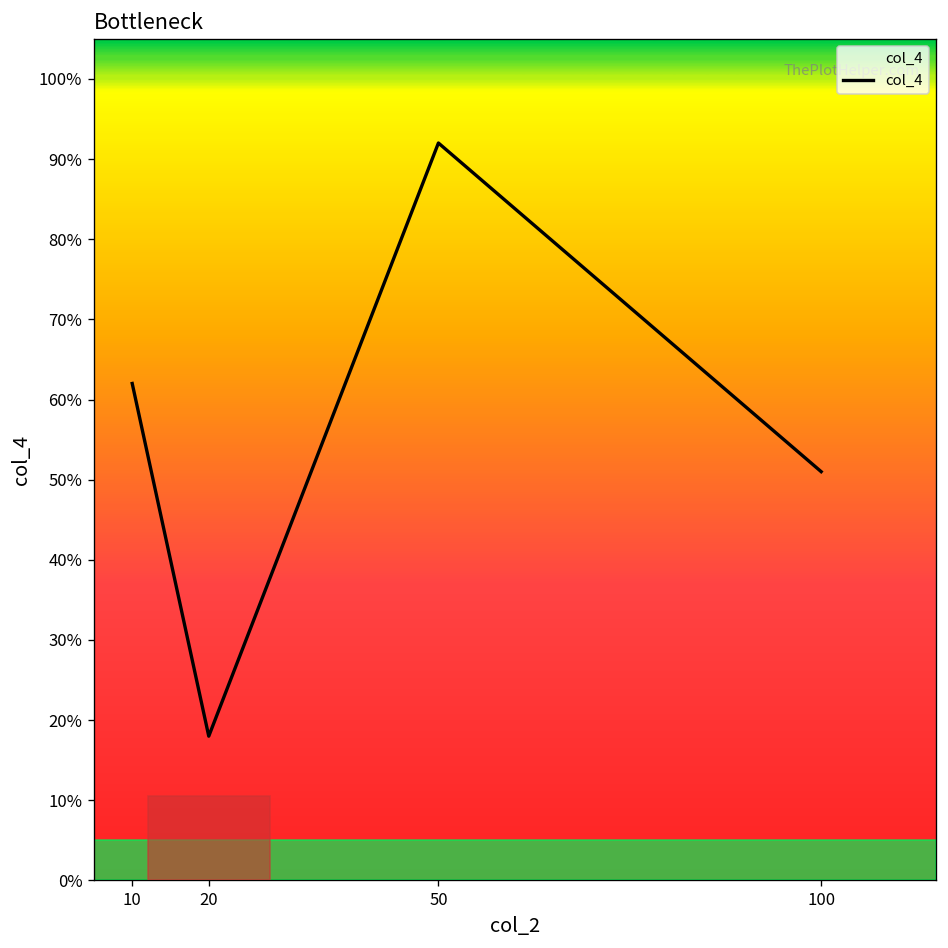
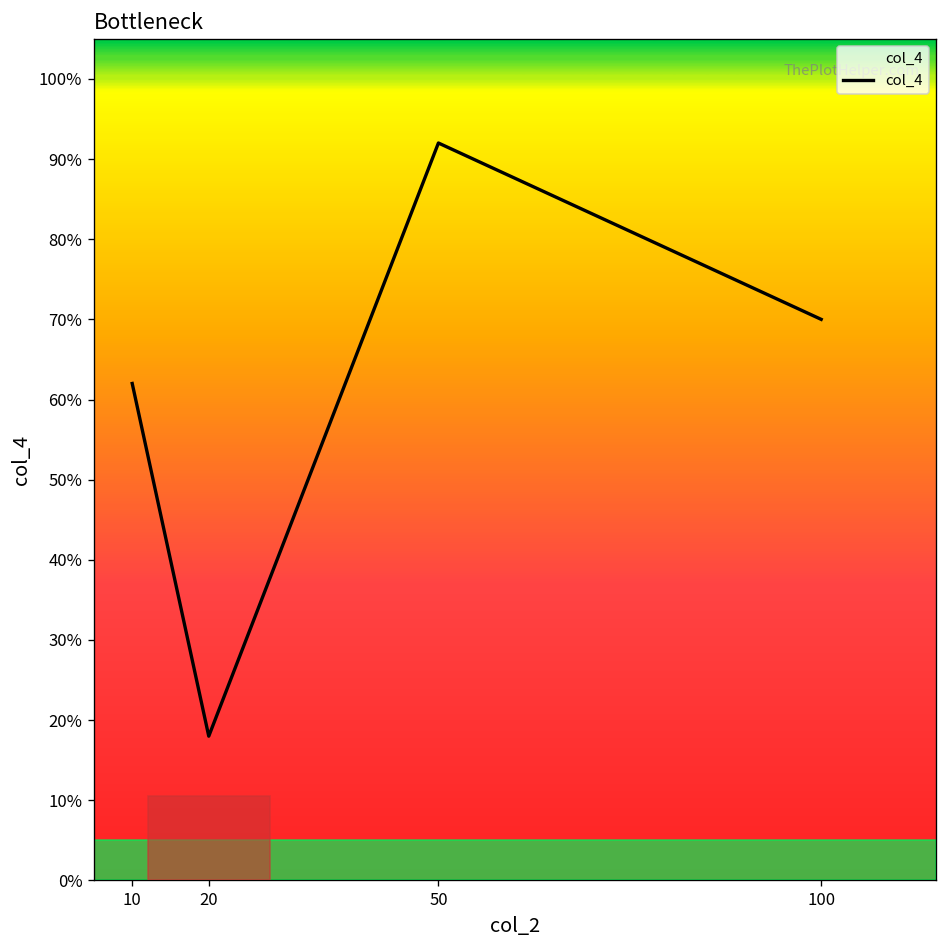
100: 51% -> 70%
